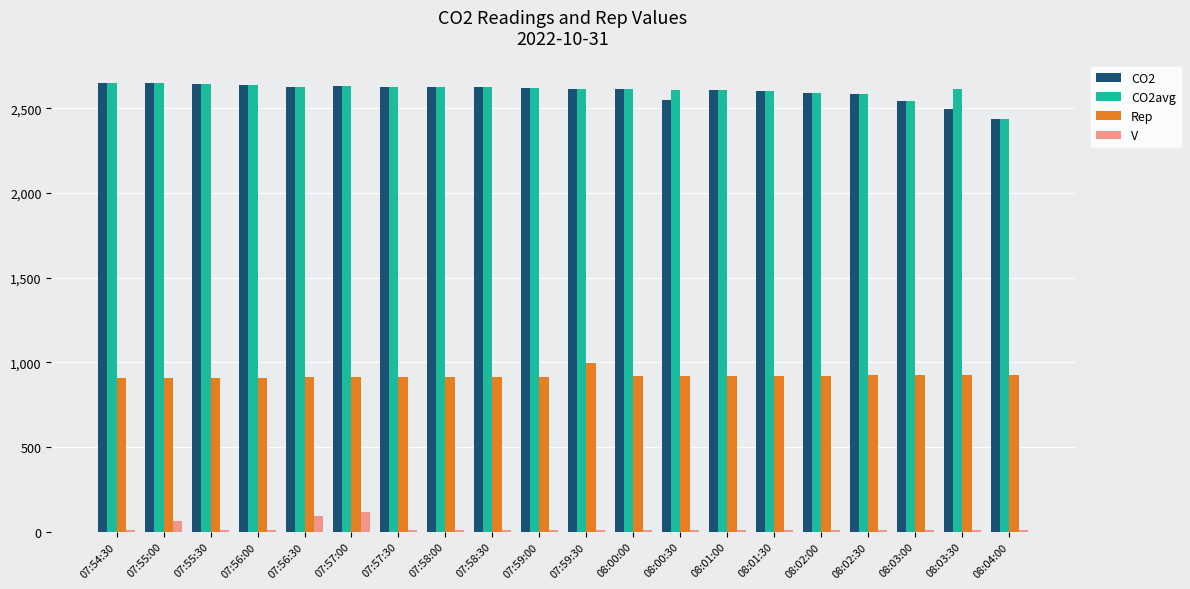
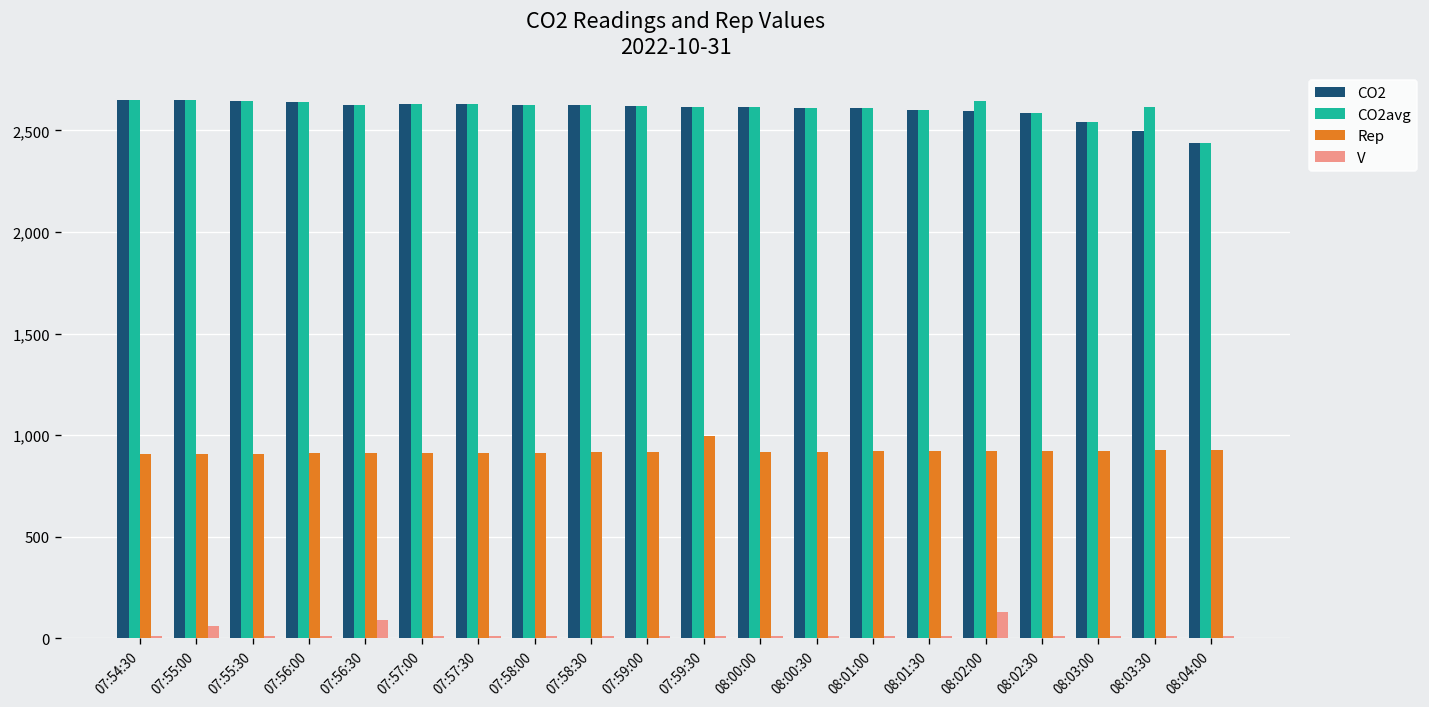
V, 07:57:00: 120 -> 10
CO2, 08:00:30: 2,550 -> 2,610
CO2avg, 08:02:00: 2,590 -> 2,640
V, 08:02:00: 10 -> 130
